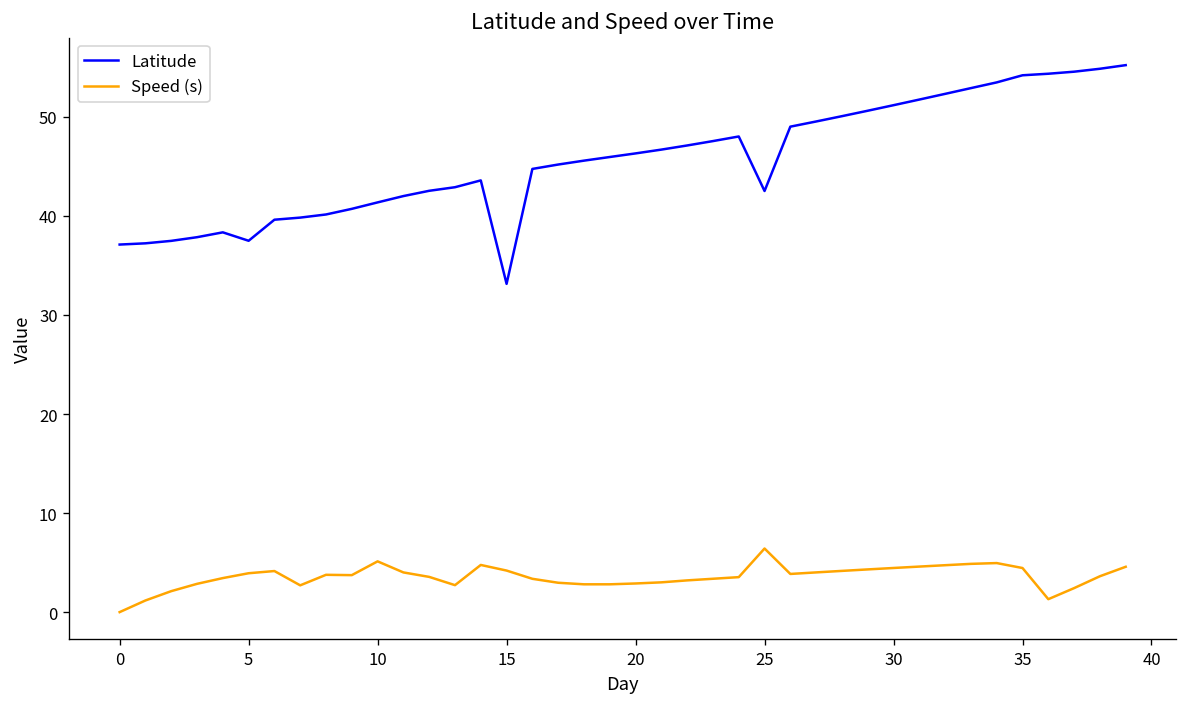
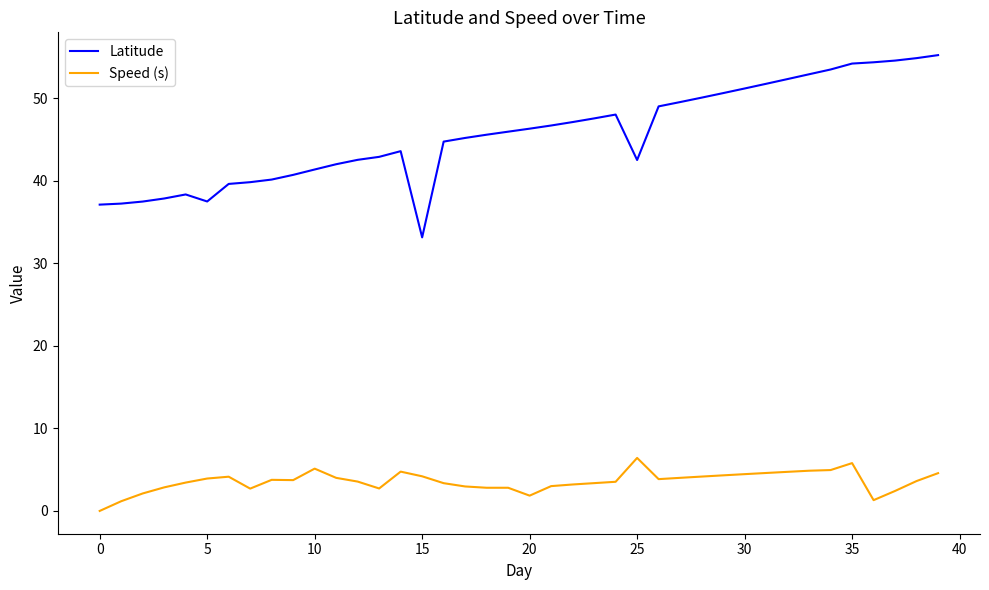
Speed (s), 20: 3 -> 2
Speed (s), 35: 4 -> 6
